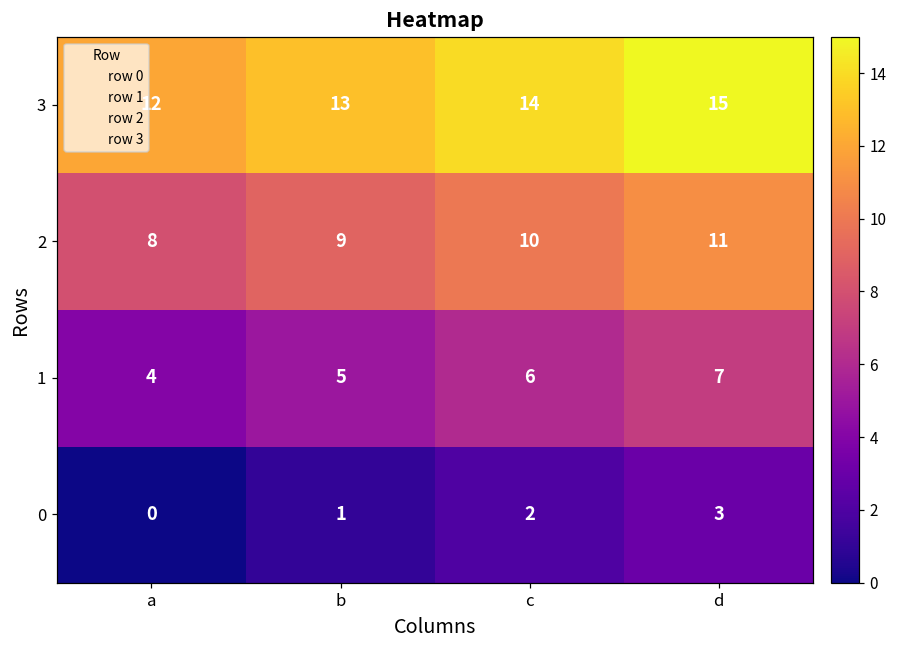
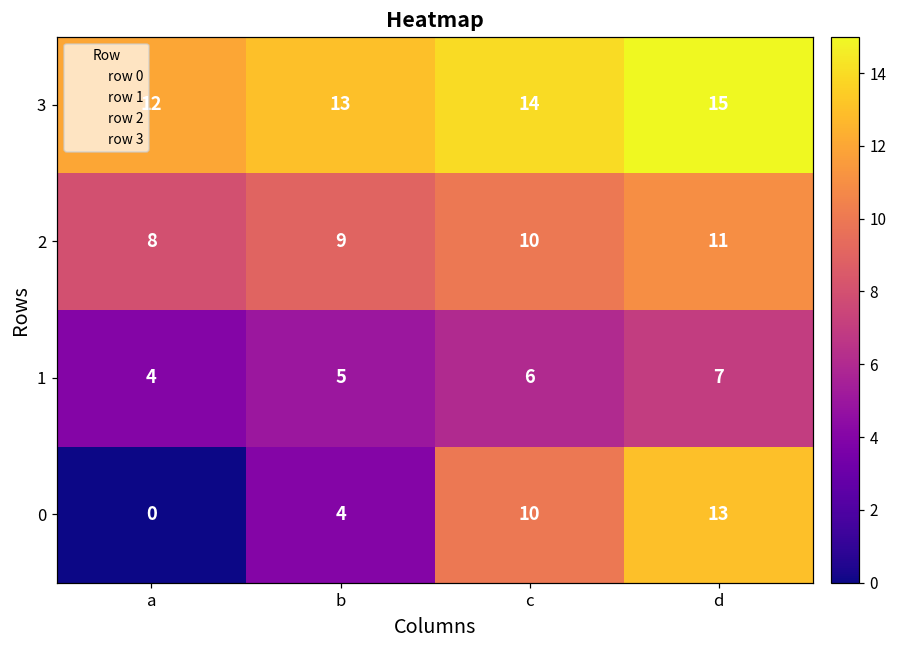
0, b: 1 -> 4
0, c: 2 -> 10
0, d: 3 -> 13
